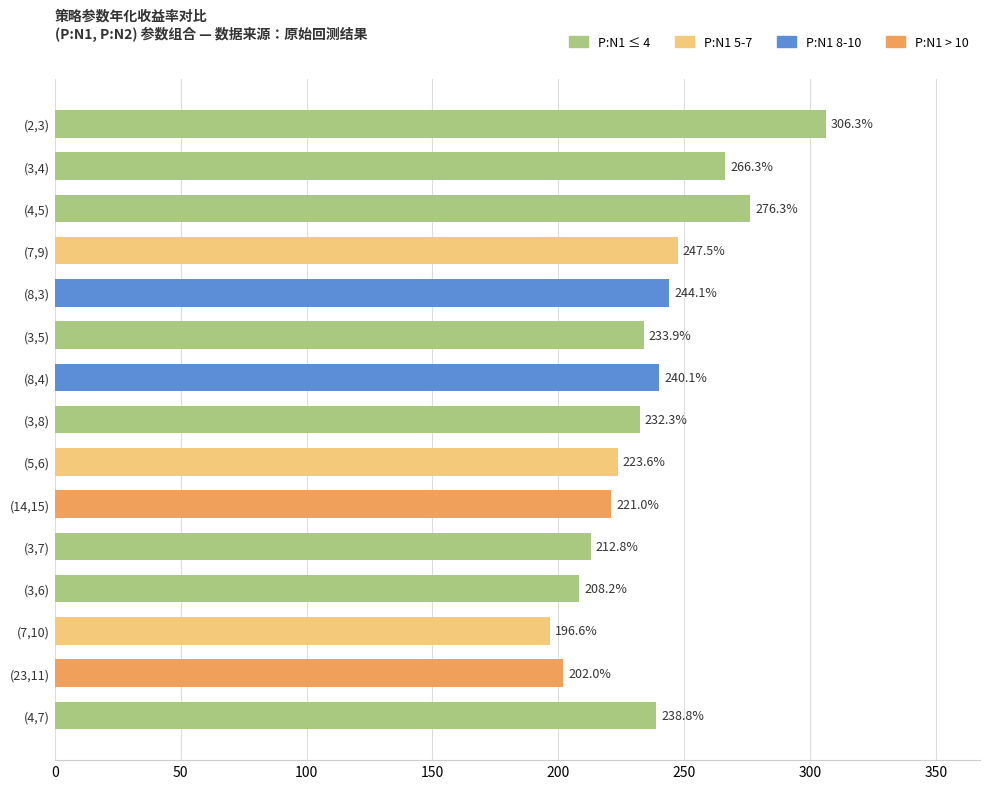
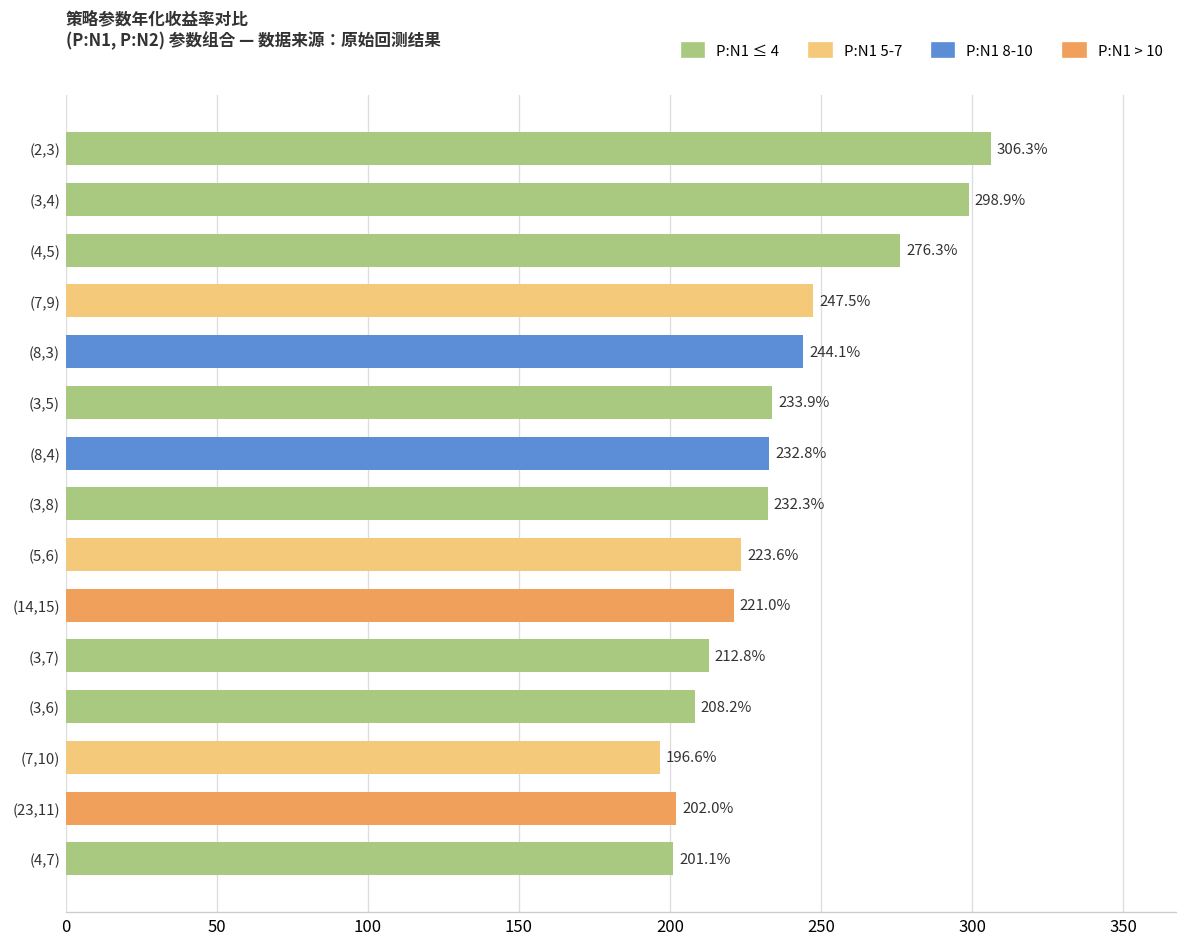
(3,4): 266.3% -> 298.9%
(8,4): 240.1% -> 232.8%
(4,7): 238.8% -> 201.1%
